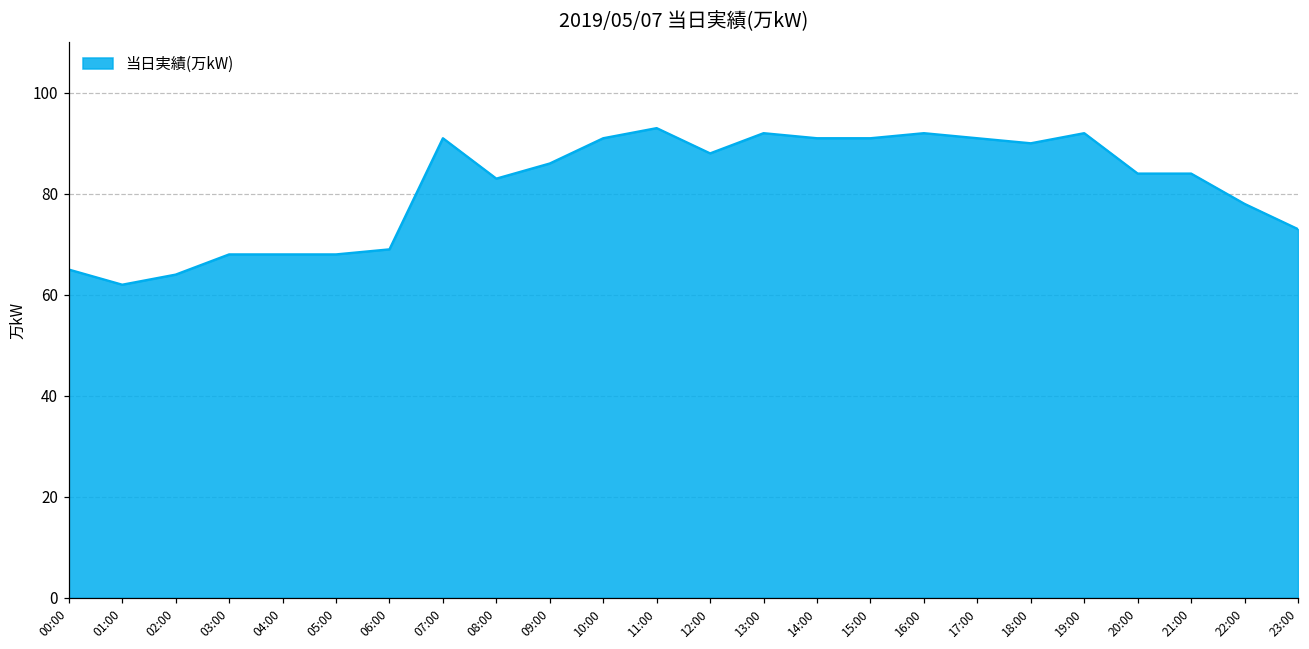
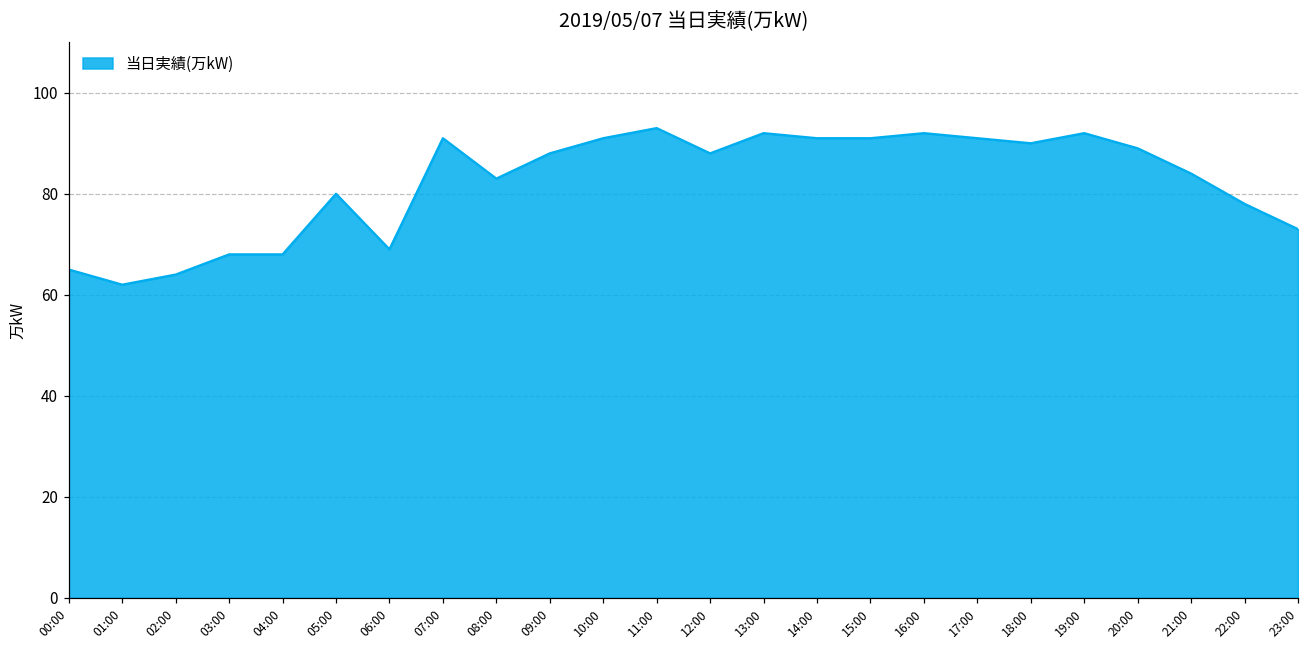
05:00: 68 -> 80
09:00: 86 -> 88
20:00: 84 -> 89
